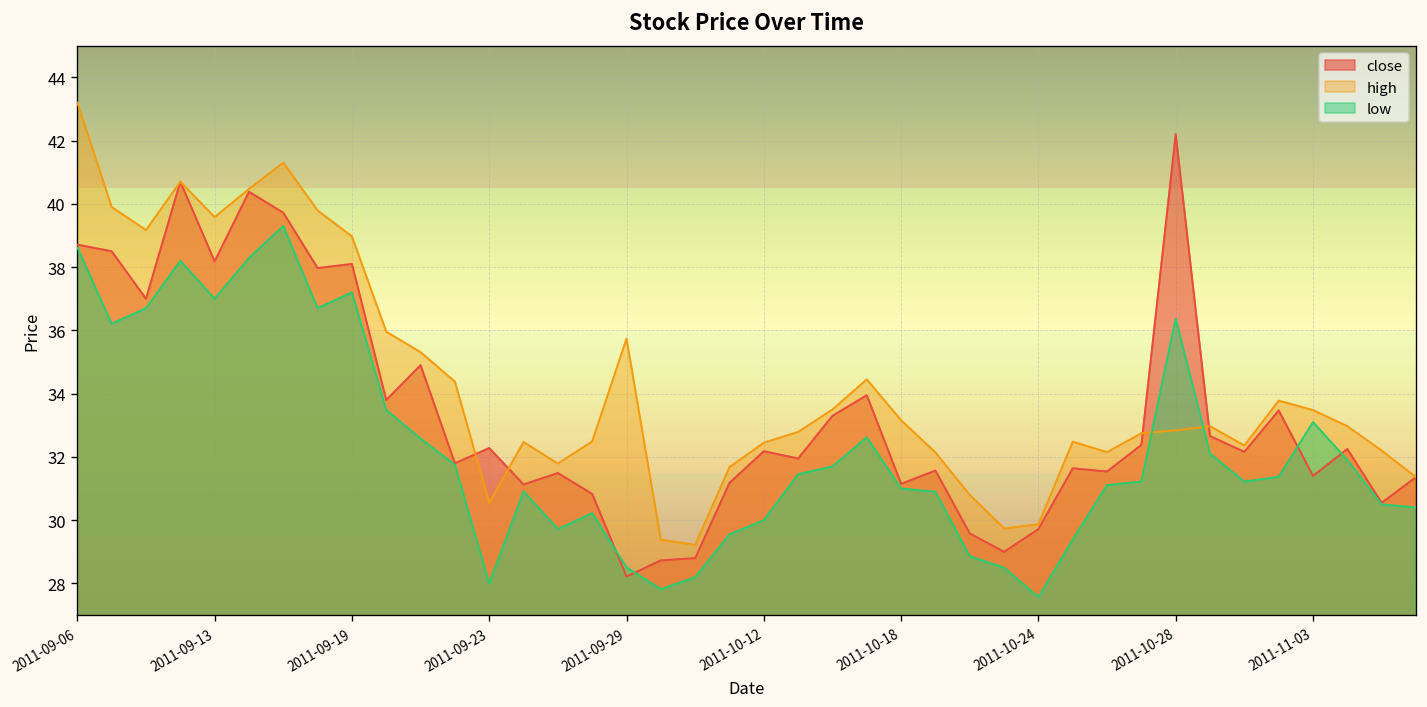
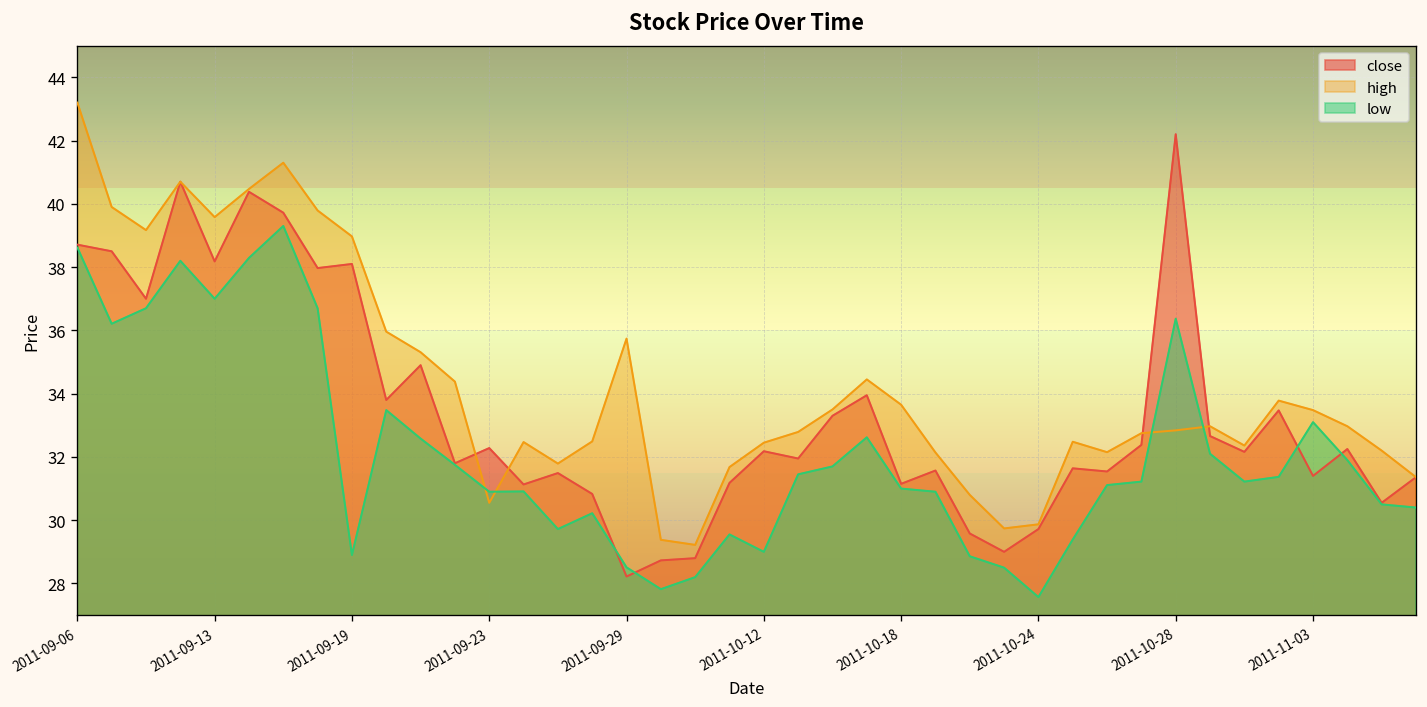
low, 2011-09-19: 37.2 -> 28.9
low, 2011-09-23: 28.0 -> 30.9
low, 2011-10-12: 30 -> 29
high, 2011-10-18: 33.2 -> 33.7
